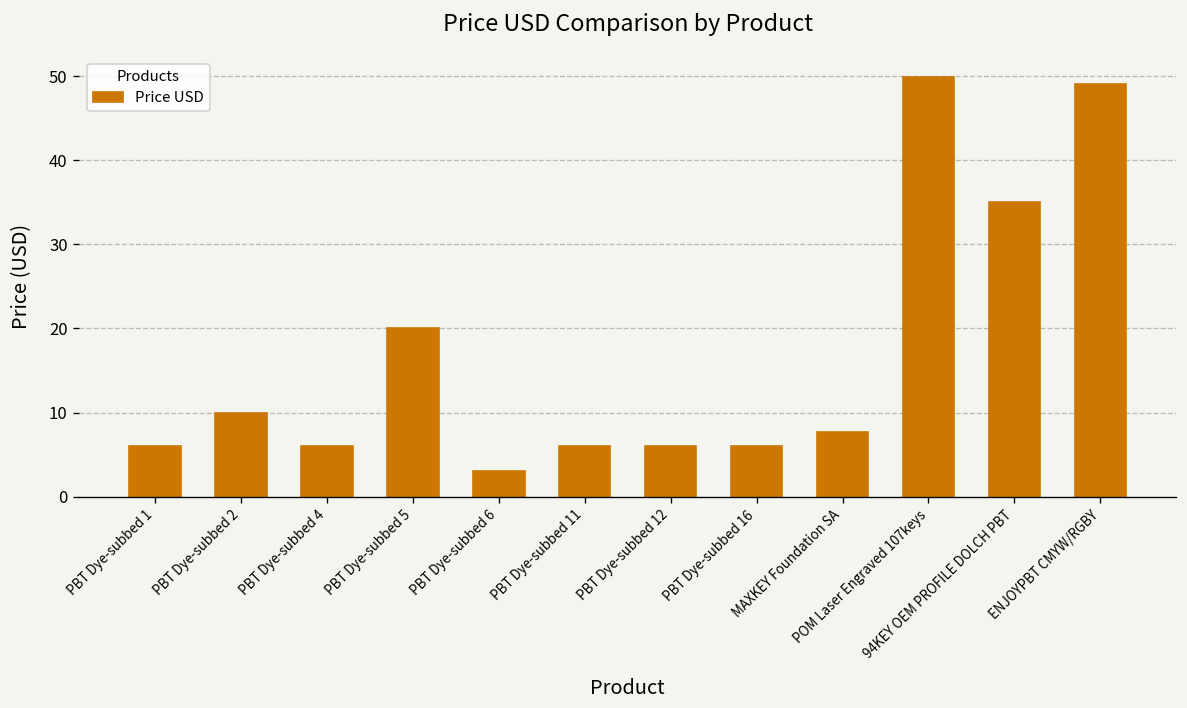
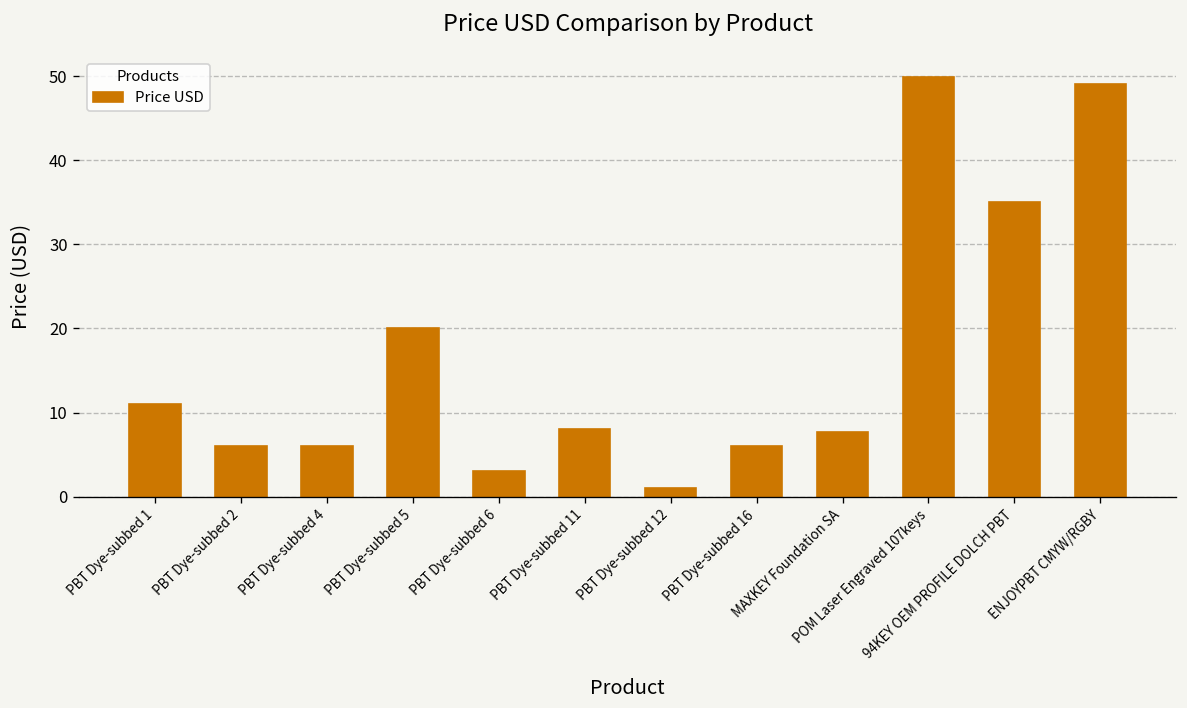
PBT Dye-subbed 1: 6 -> 11
PBT Dye-subbed 2: 10 -> 6
PBT Dye-subbed 11: 6 -> 8
PBT Dye-subbed 12: 6 -> 1
